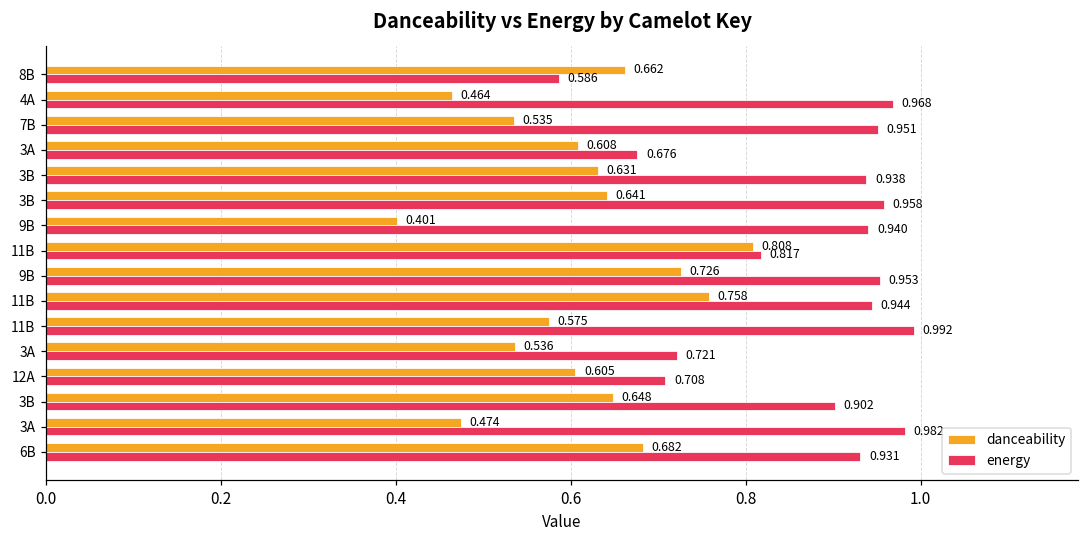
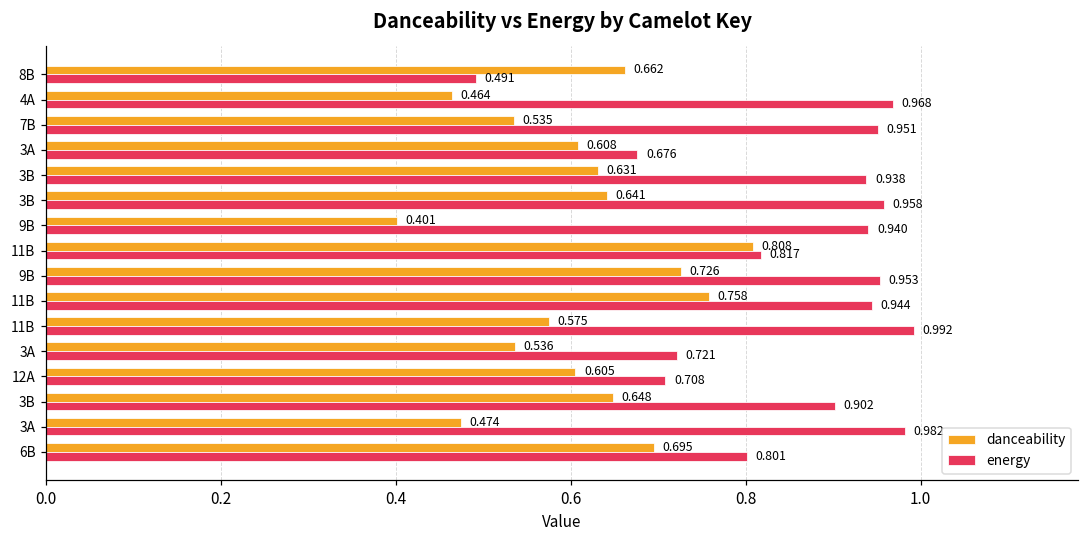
energy, 8B: 0.586 -> 0.491
danceability, 6B: 0.682 -> 0.695
energy, 6B: 0.931 -> 0.801
